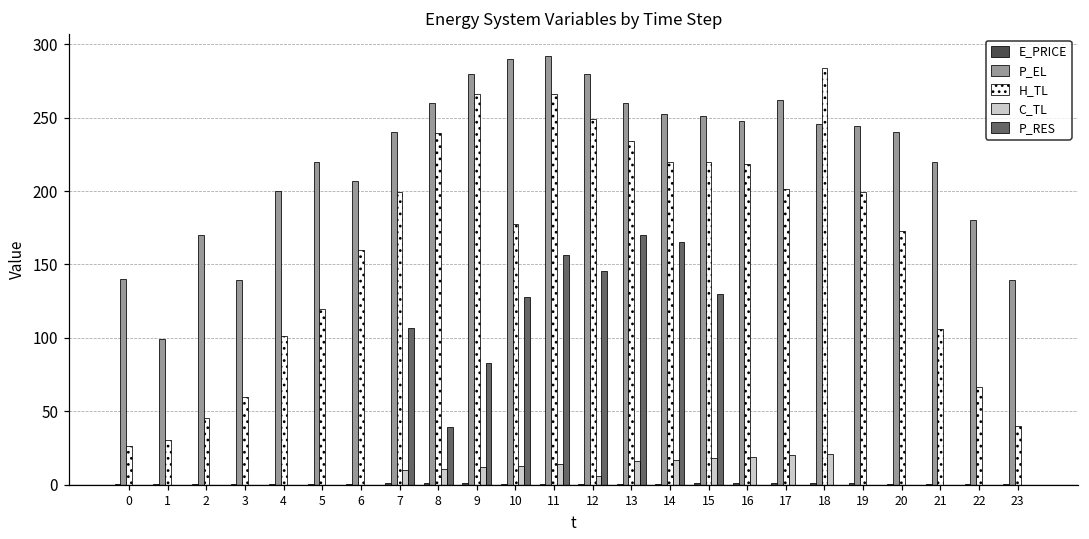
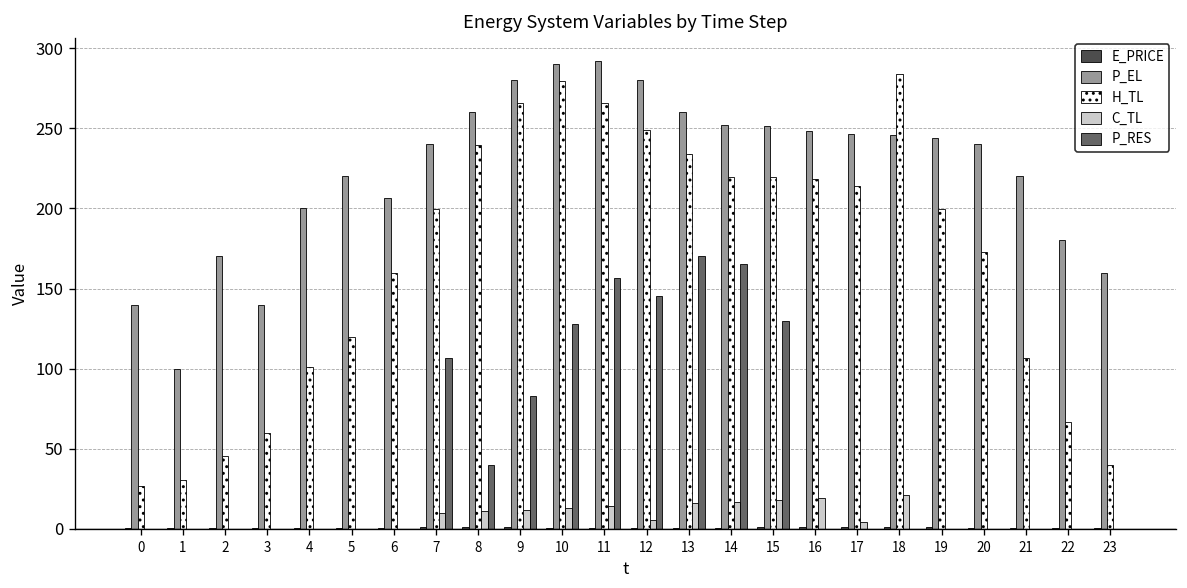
H_TL, 10: 177 -> 279
P_EL, 17: 262 -> 246
H_TL, 17: 201 -> 214
C_TL, 17: 20 -> 4
P_EL, 23: 140 -> 160
